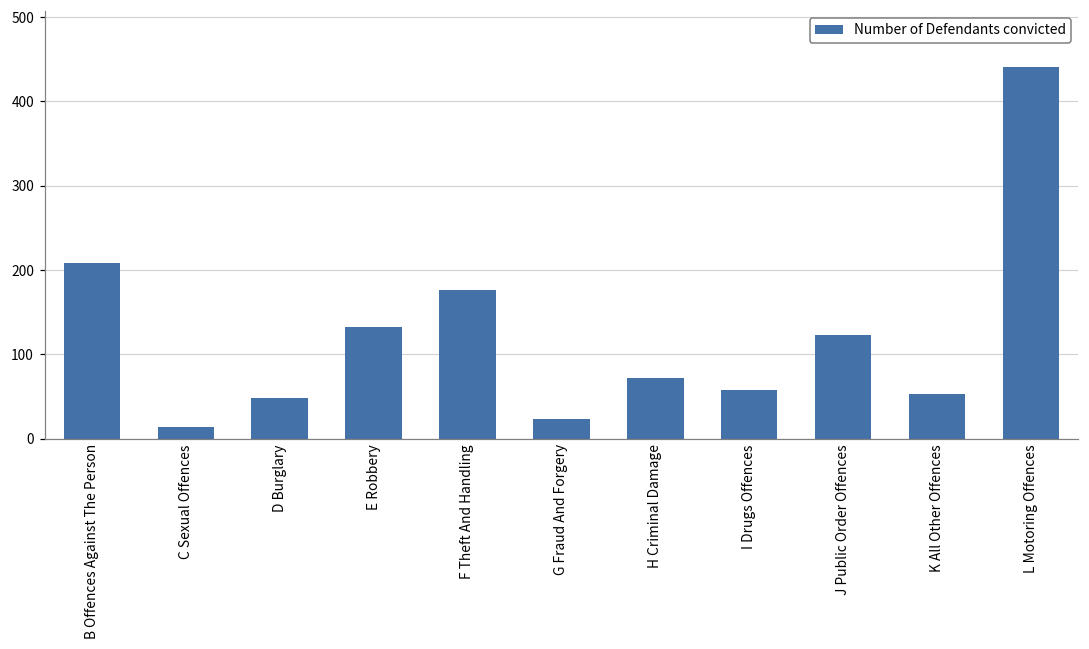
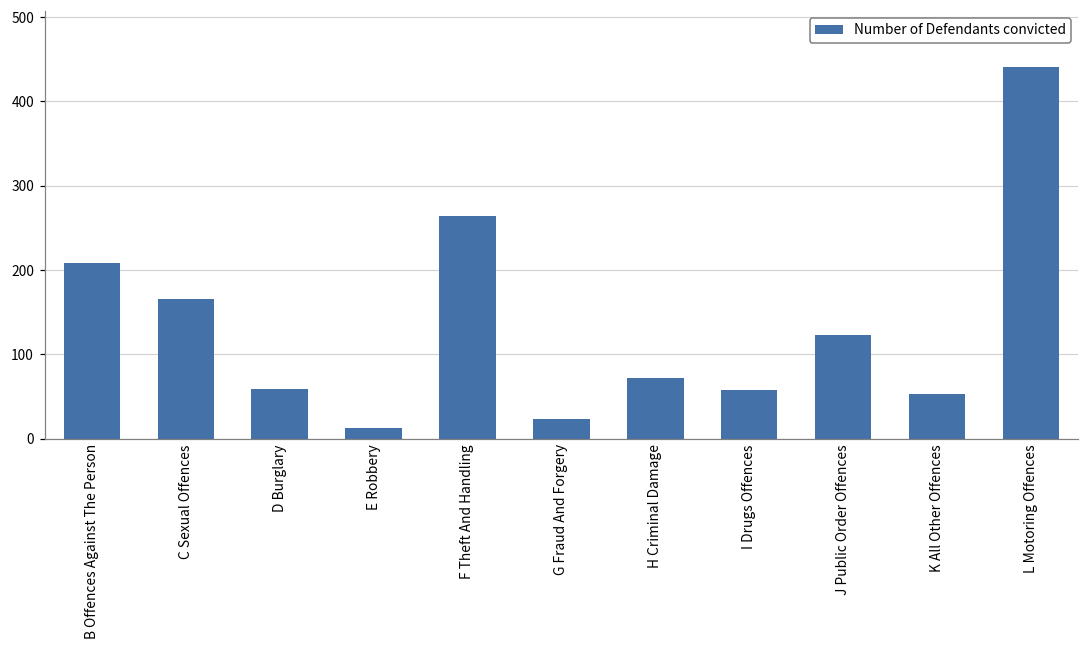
C Sexual Offences: 10 -> 170
D Burglary: 50 -> 60
E Robbery: 130 -> 10
F Theft And Handling: 180 -> 260
